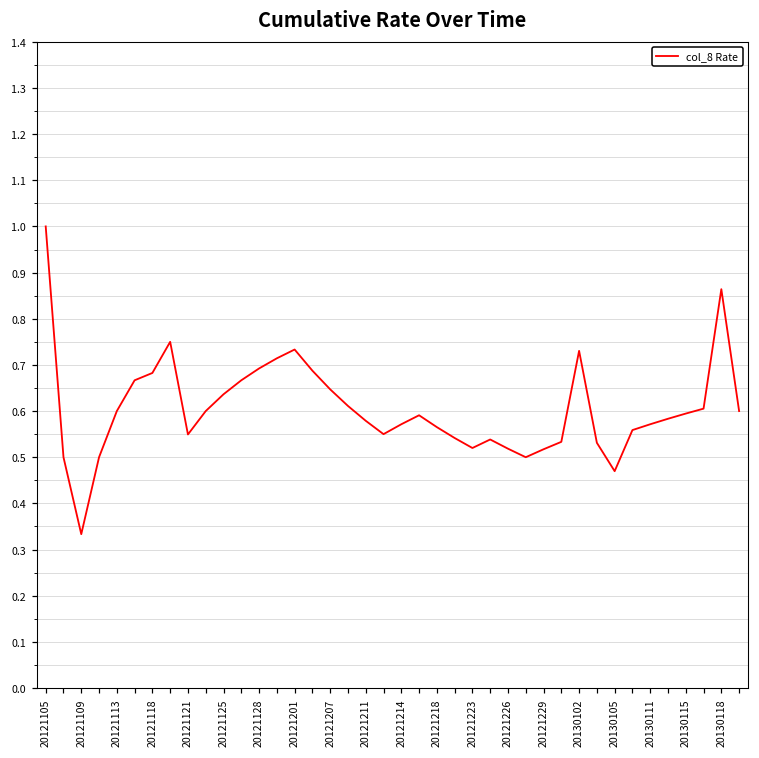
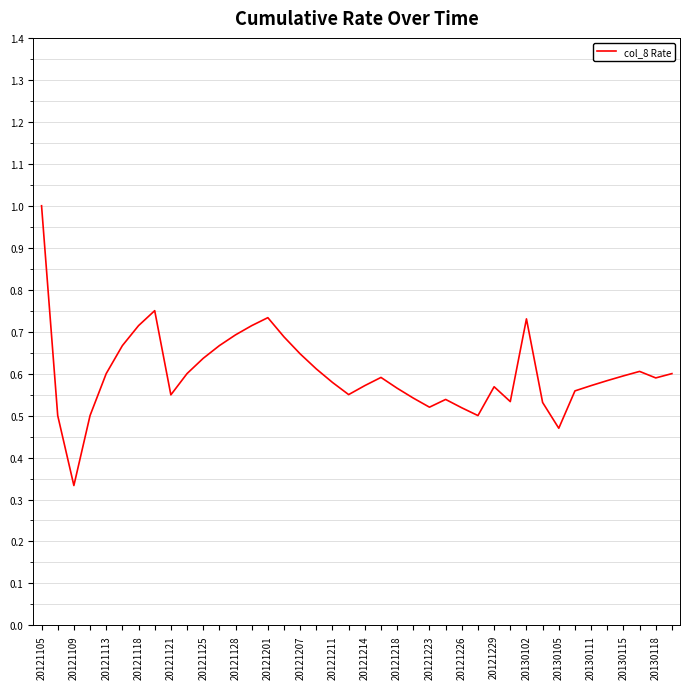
20121118: 0.68 -> 0.71
20121229: 0.52 -> 0.57
20130118: 0.86 -> 0.59
